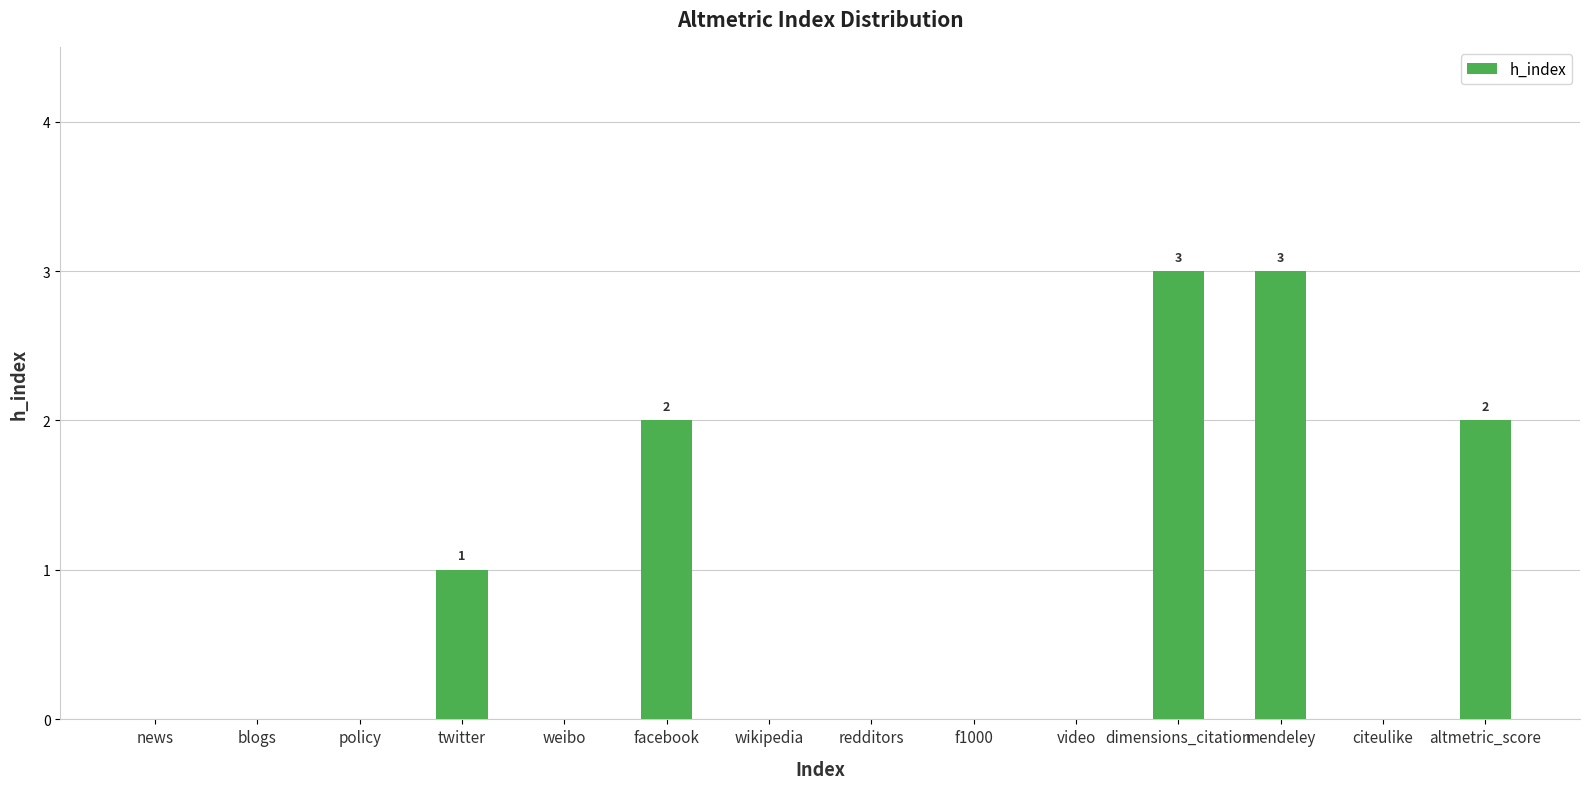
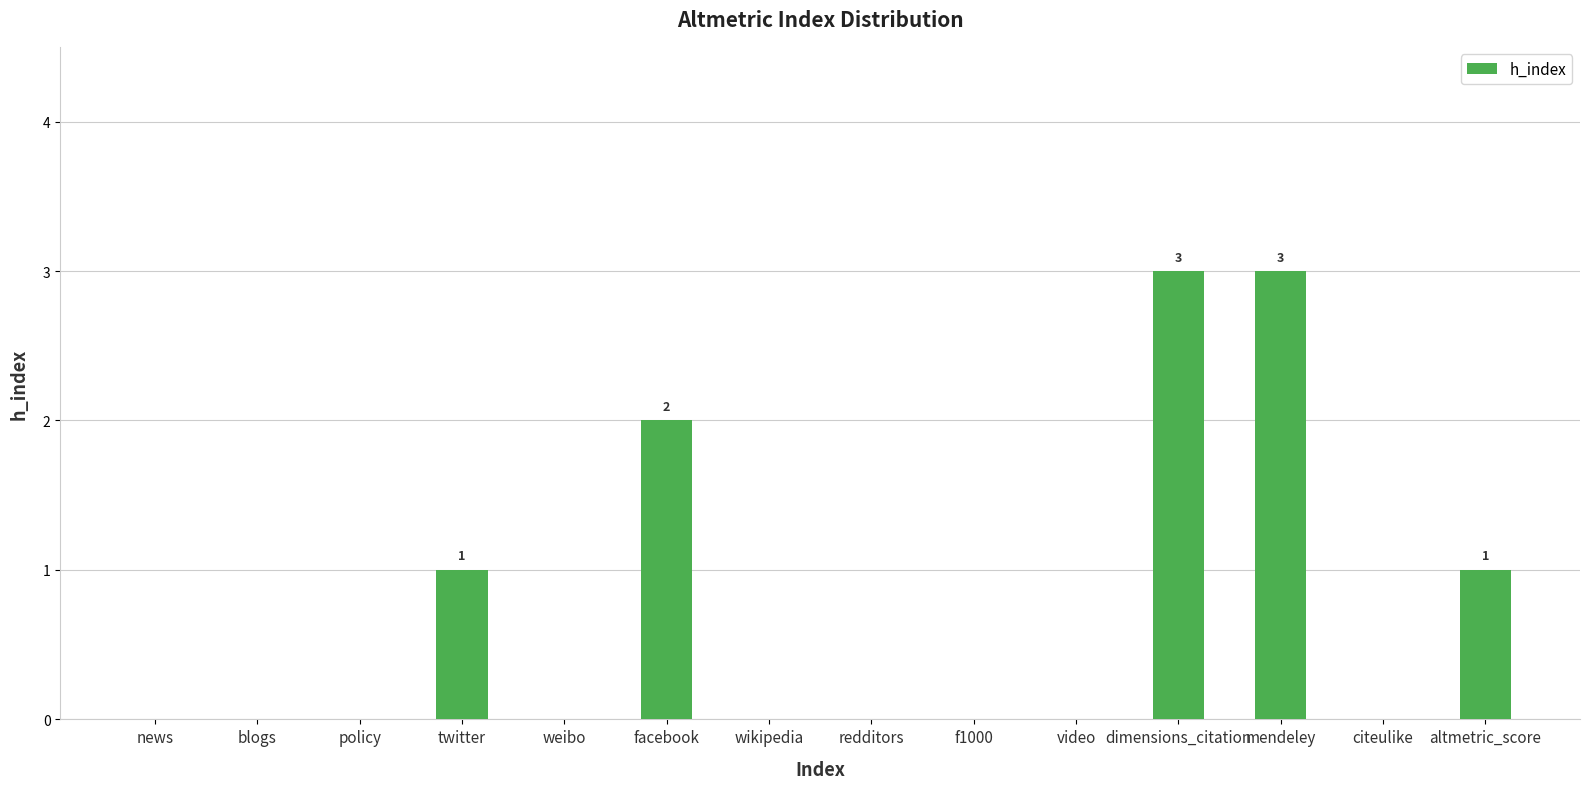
altmetric_score: 2 -> 1
